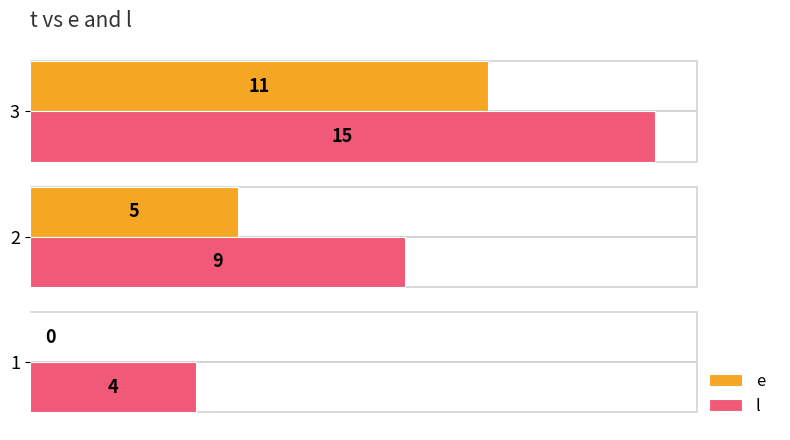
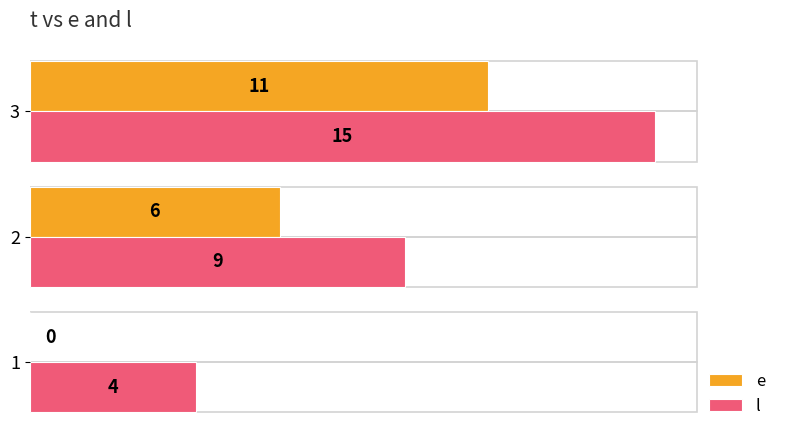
e, 2: 5 -> 6
